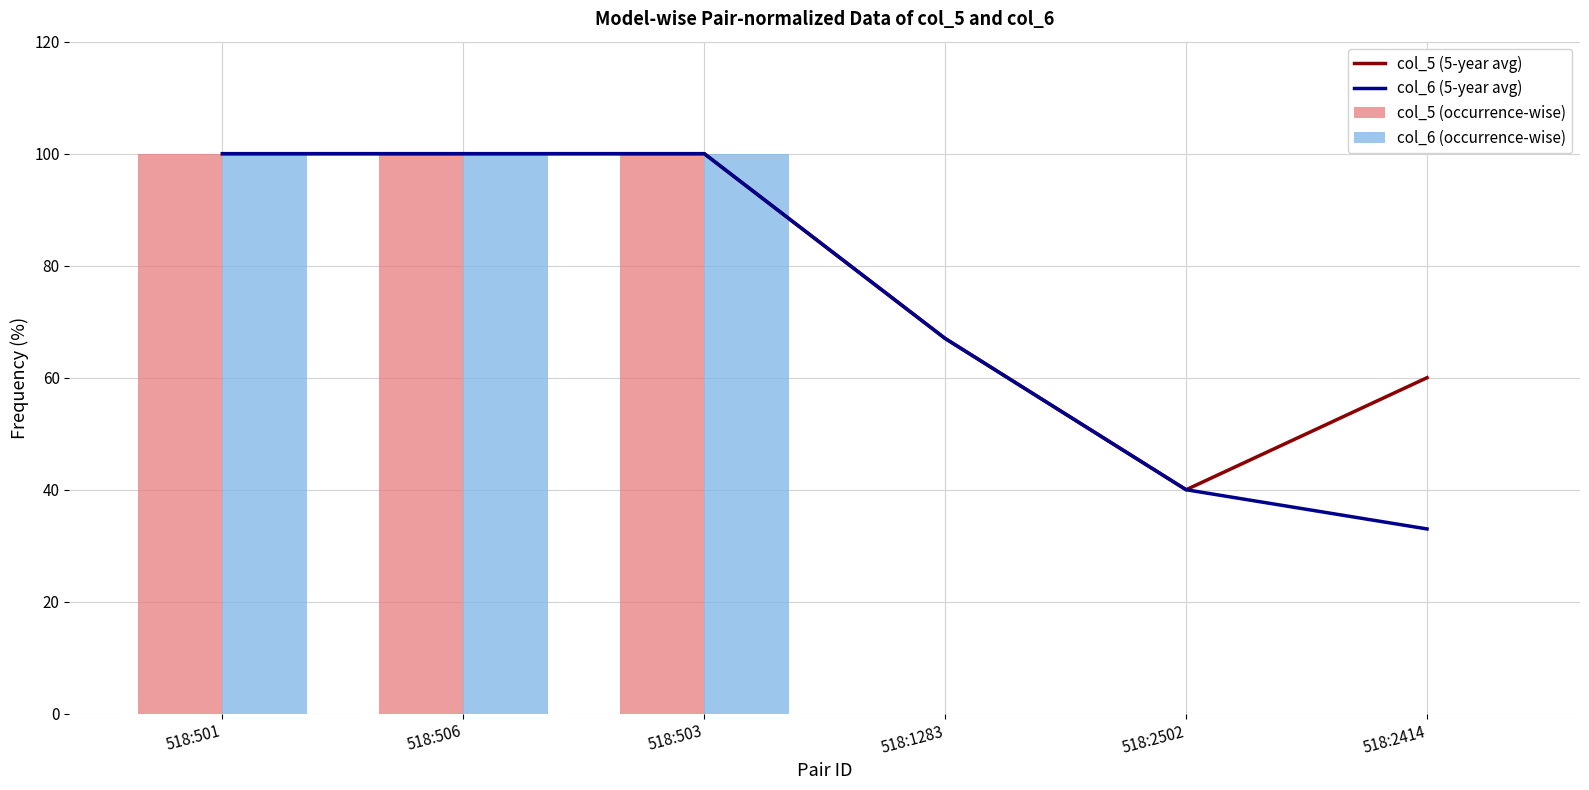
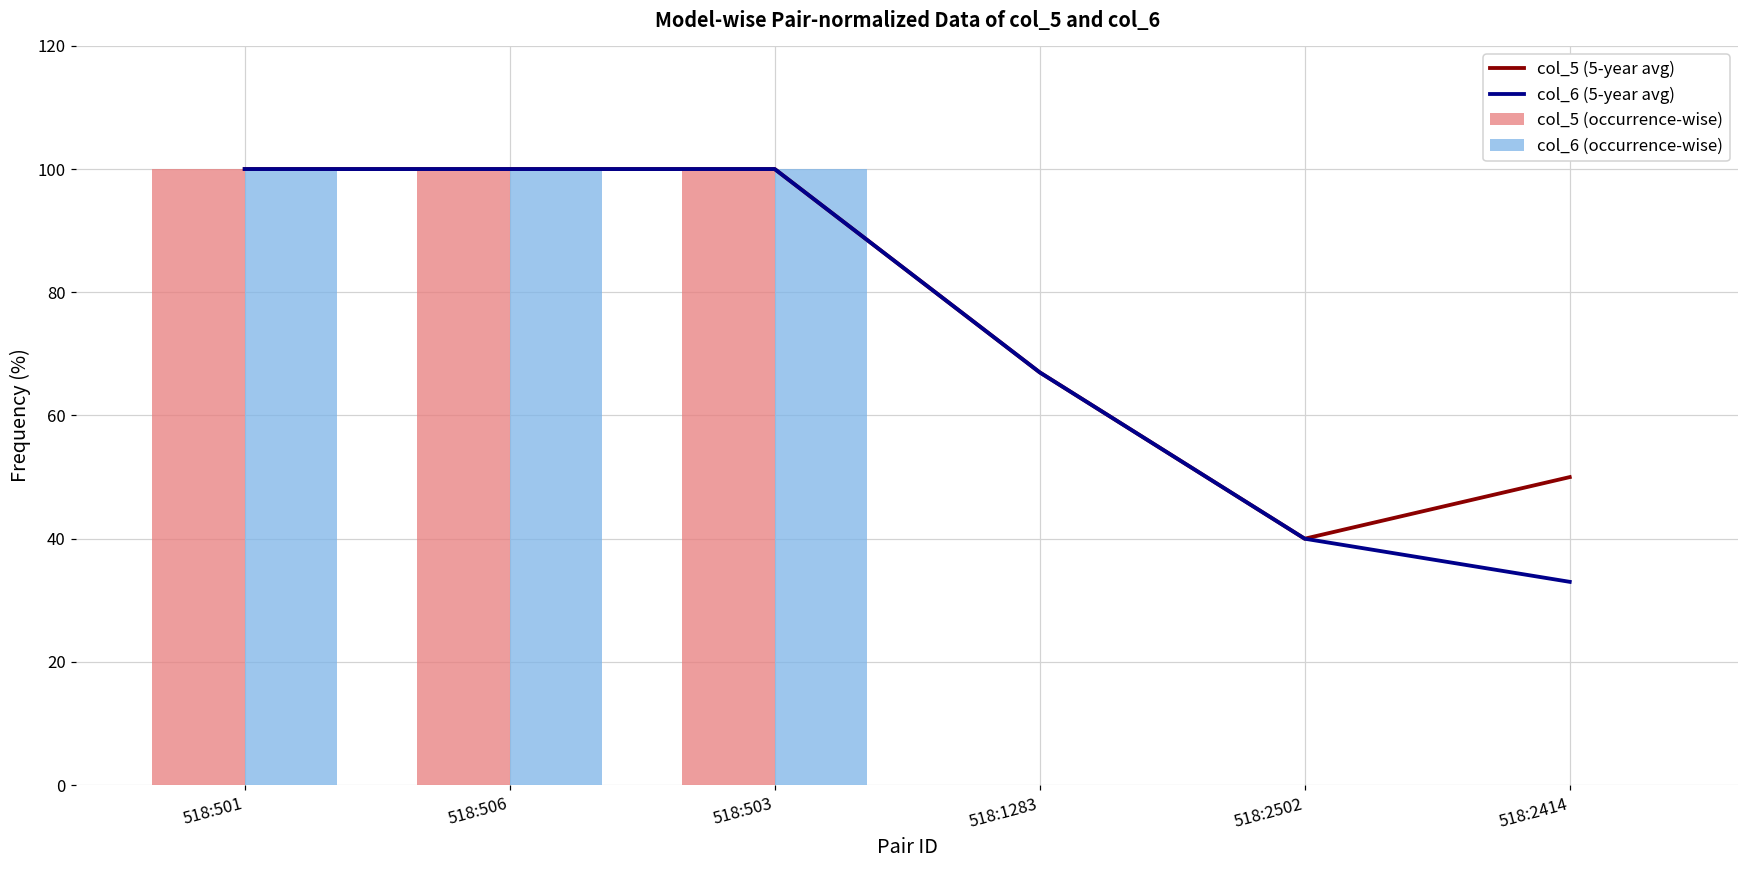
col_5 (5-year avg), 518:2414: 60 -> 50
